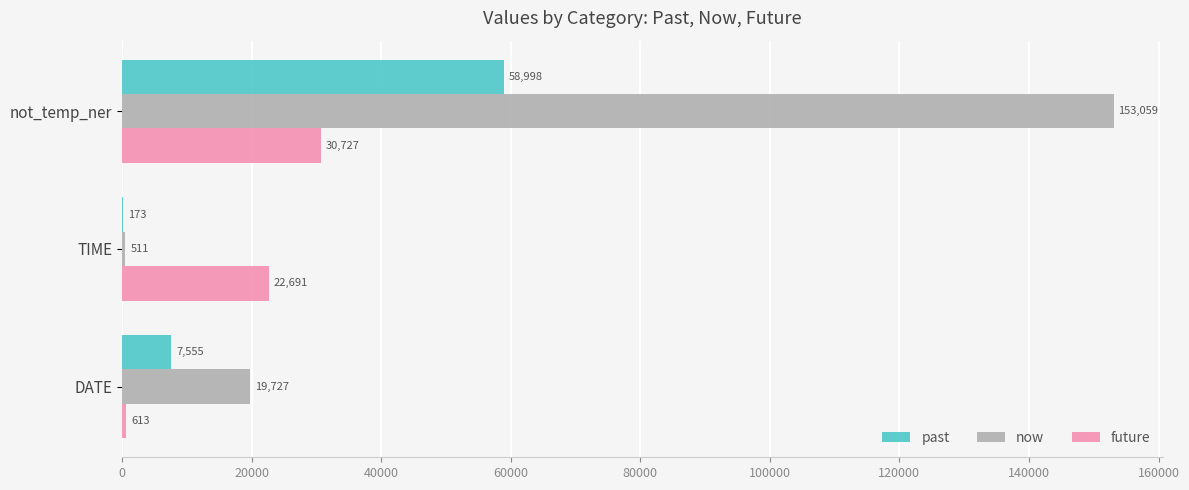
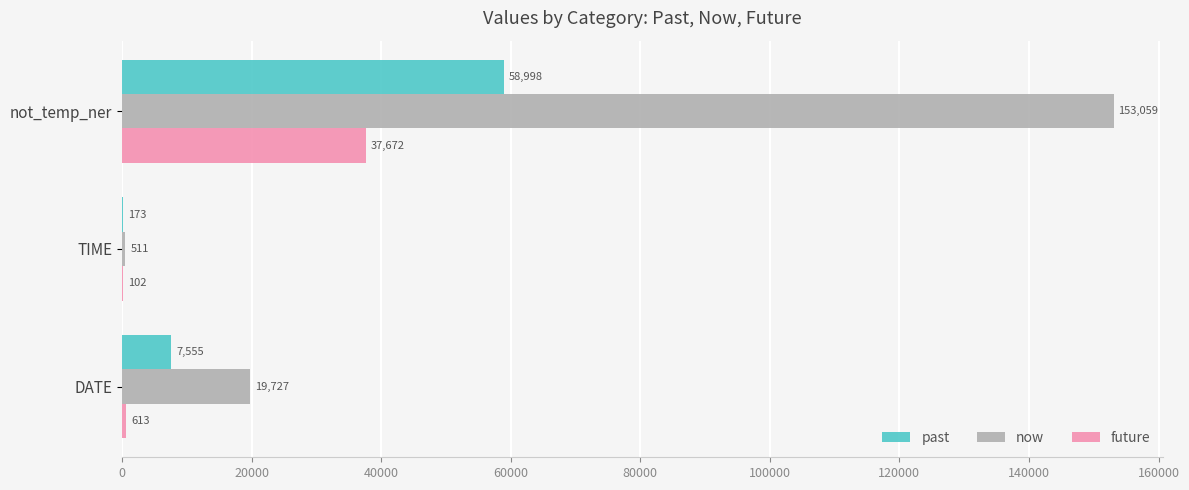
future, not_temp_ner: 30,727 -> 37,672
future, TIME: 22,691 -> 102
